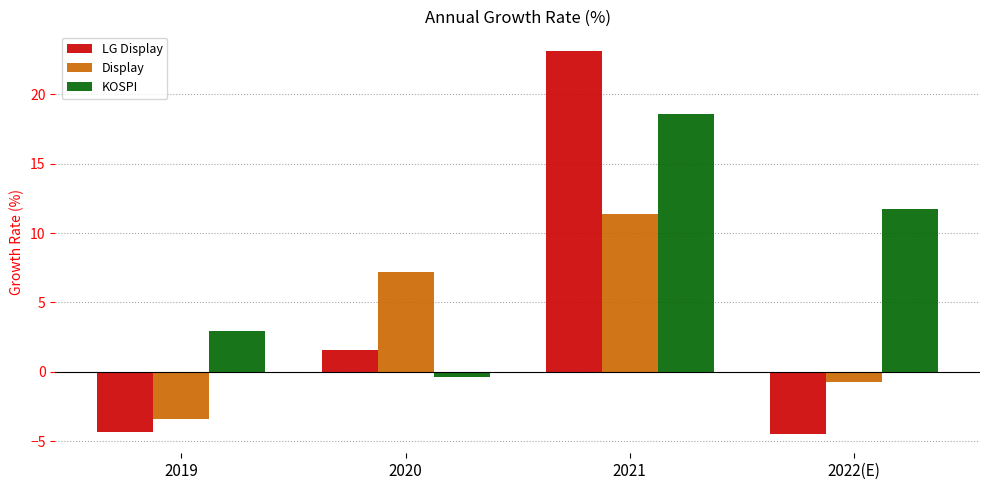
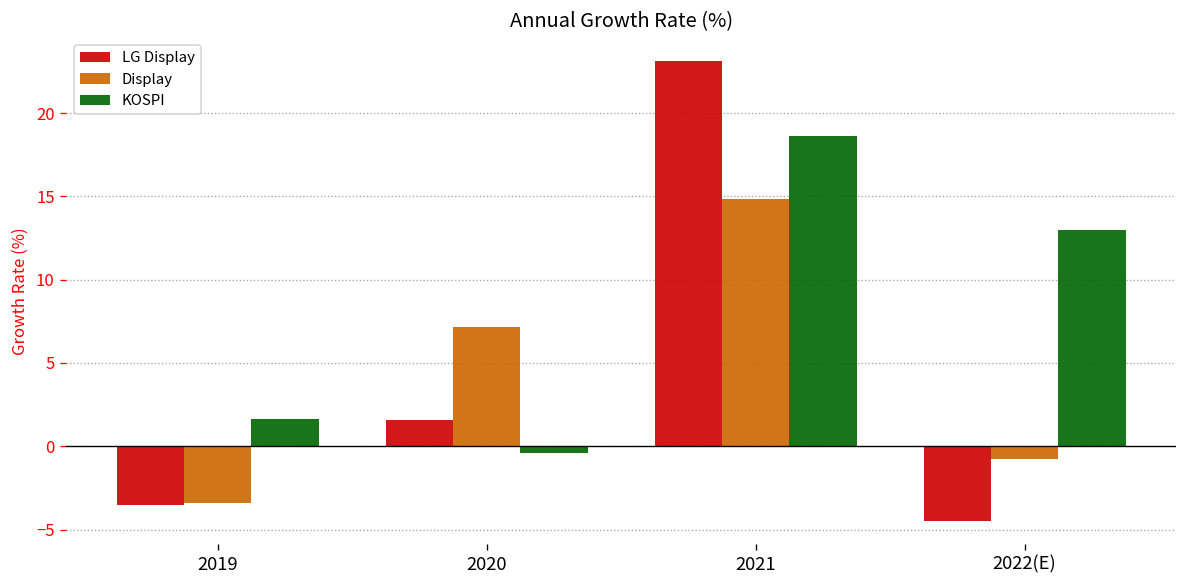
LG Display, 2019: -4.4 -> -3.5
KOSPI, 2019: 2.9 -> 1.7
Display, 2021: 11.4 -> 14.9
KOSPI, 2022(E): 11.7 -> 13.0
